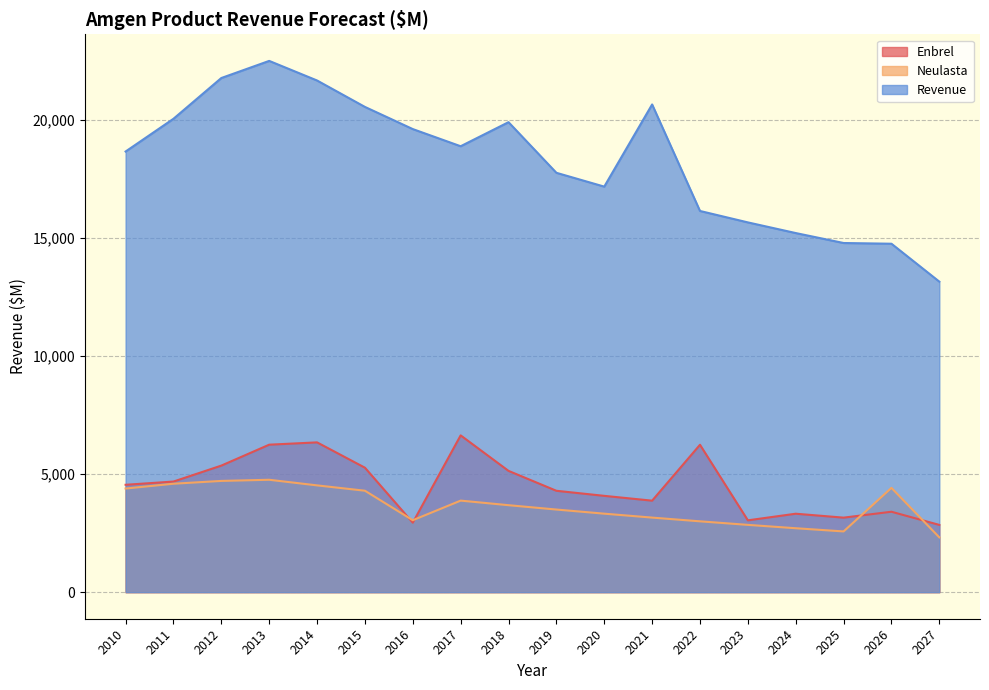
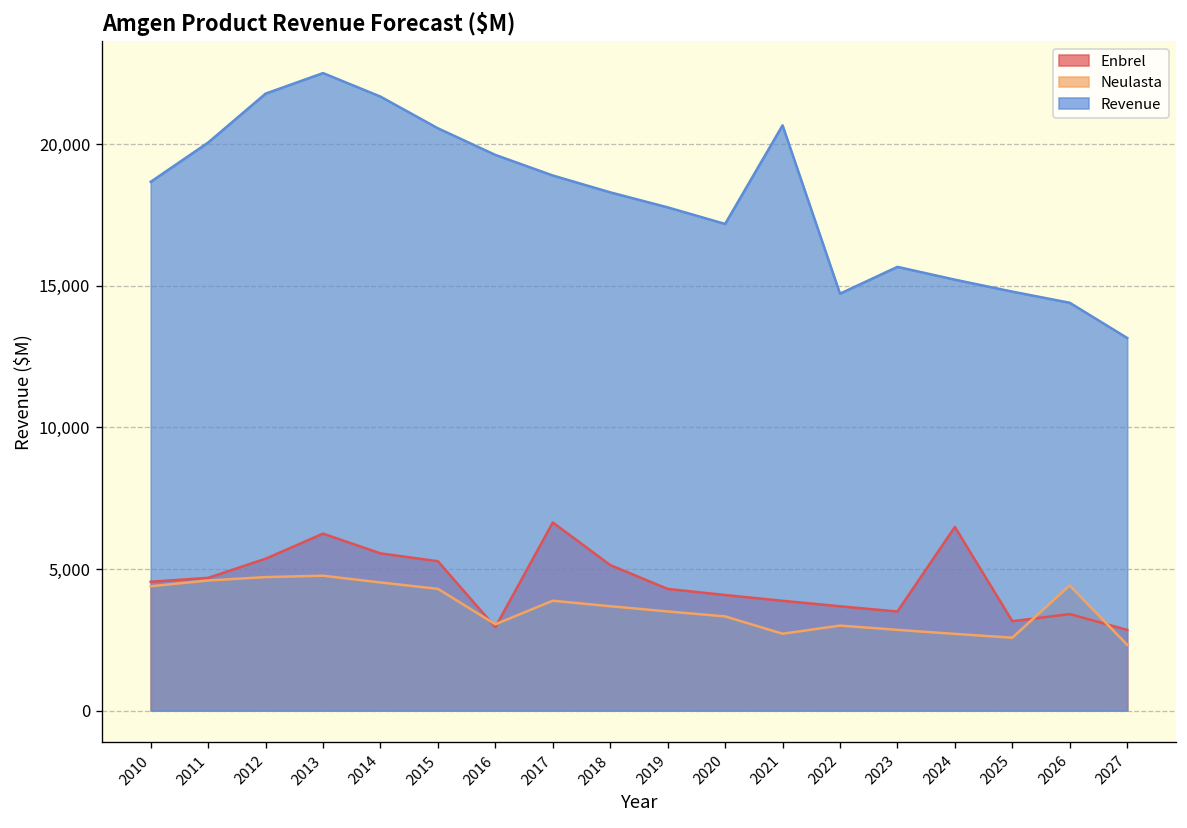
Enbrel, 2014: 6,300 -> 5,600
Revenue, 2018: 19,900 -> 18,300
Neulasta, 2021: 3,200 -> 2,700
Enbrel, 2022: 6,200 -> 3,700
Revenue, 2022: 16,200 -> 14,700
Enbrel, 2023: 3,000 -> 3,500
Enbrel, 2024: 3,300 -> 6,500
Revenue, 2026: 14,800 -> 14,400
